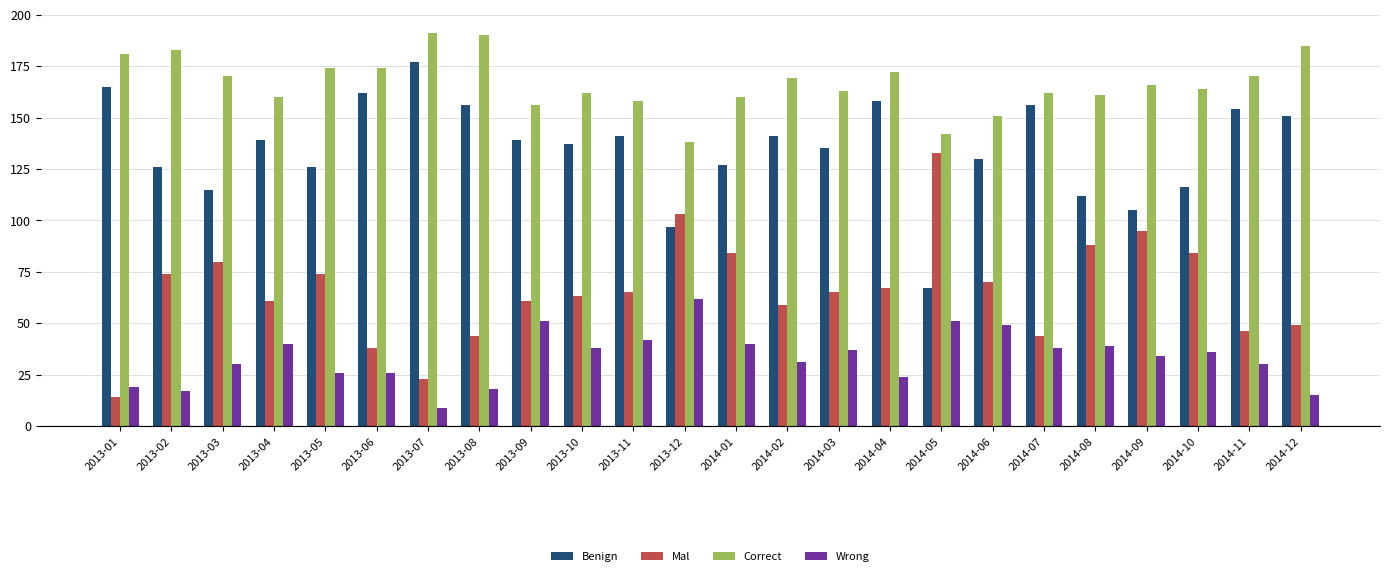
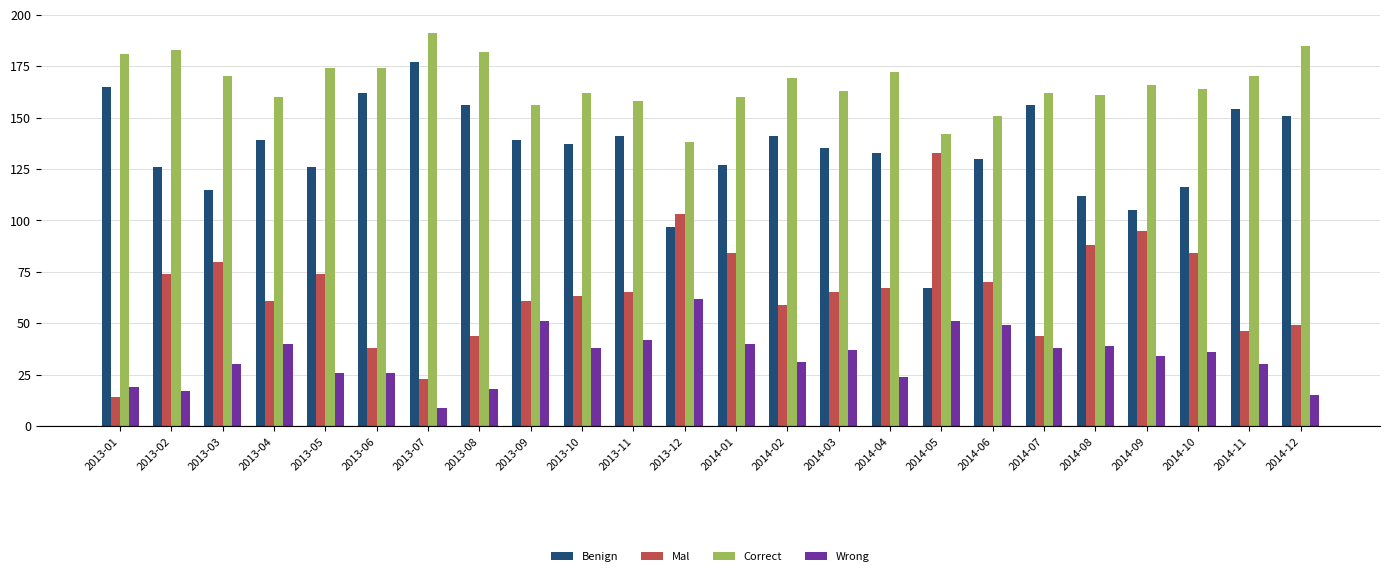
Correct, 2013-08: 190 -> 182
Benign, 2014-04: 158 -> 133
